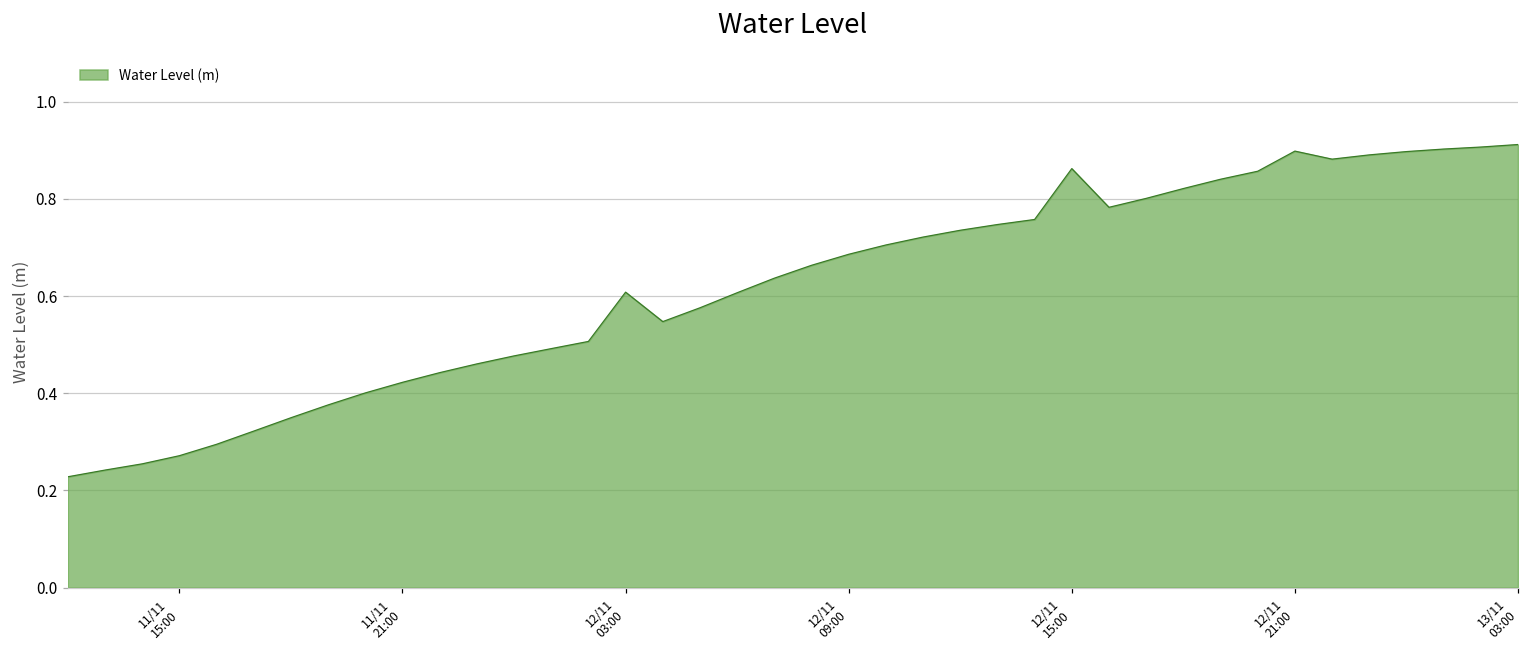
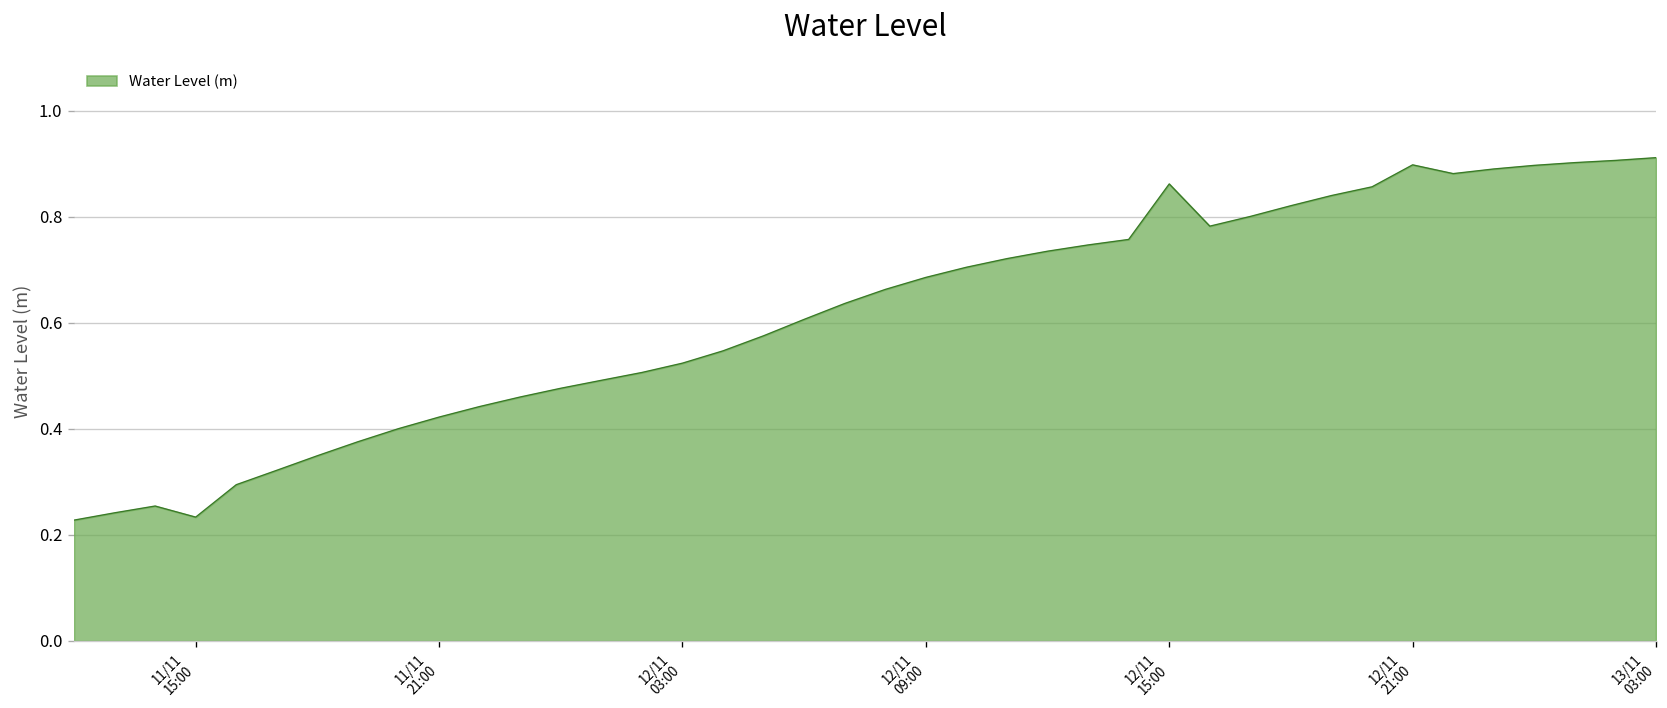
11/11 15:00: 0.27 -> 0.23
12/11 03:00: 0.61 -> 0.52
